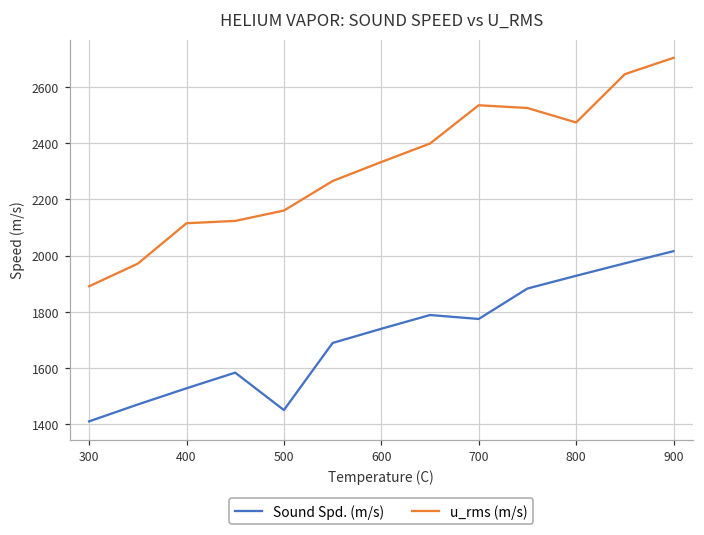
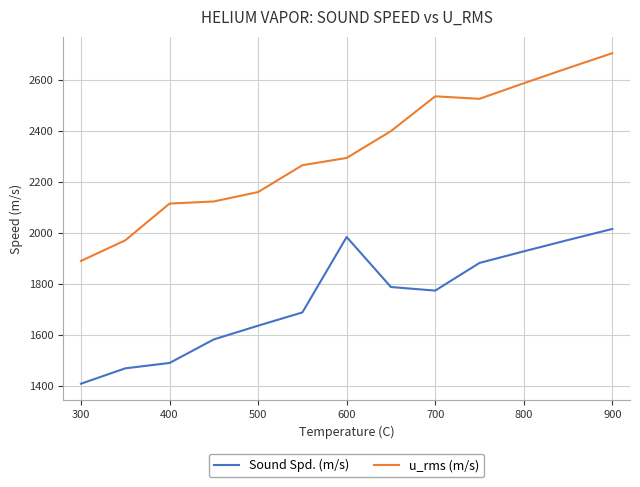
Sound Spd. (m/s), 400: 1530 -> 1490
Sound Spd. (m/s), 500: 1450 -> 1640
Sound Spd. (m/s), 600: 1740 -> 1980
u_rms (m/s), 600: 2330 -> 2290
u_rms (m/s), 800: 2470 -> 2590
